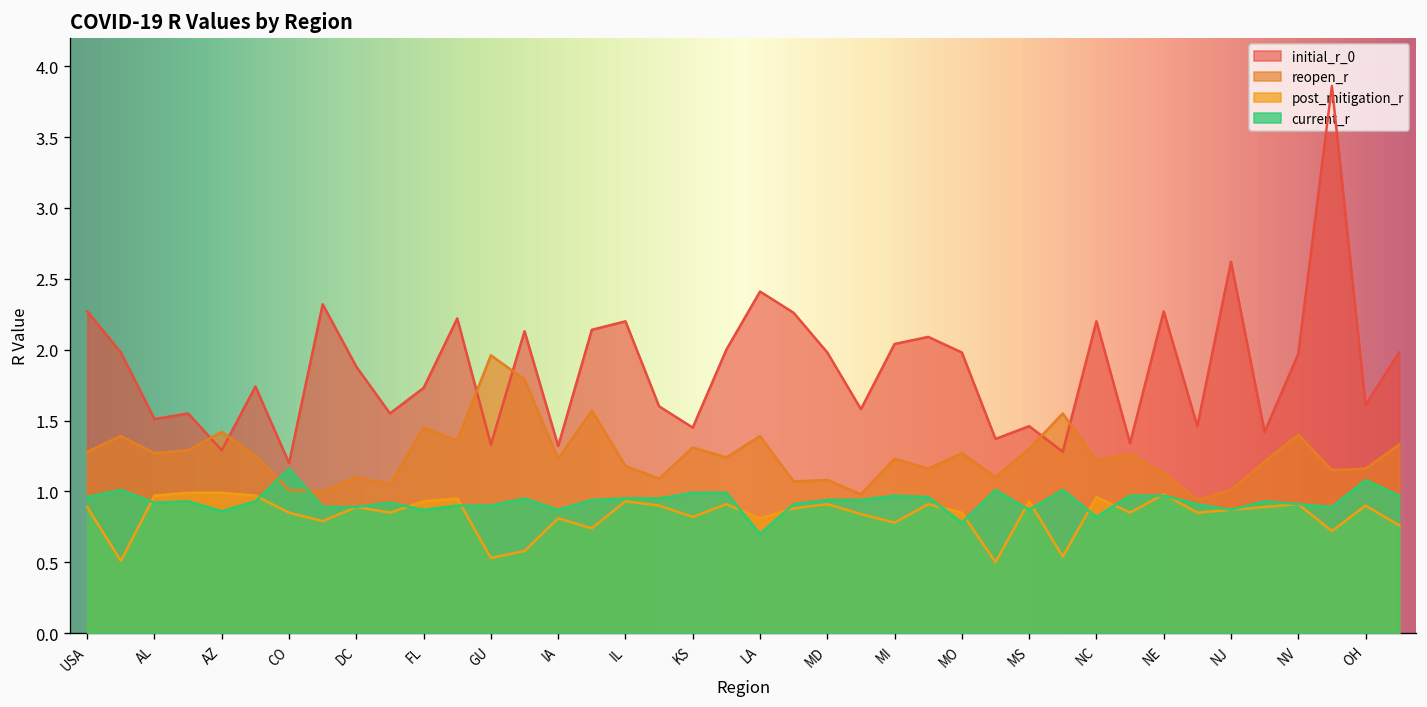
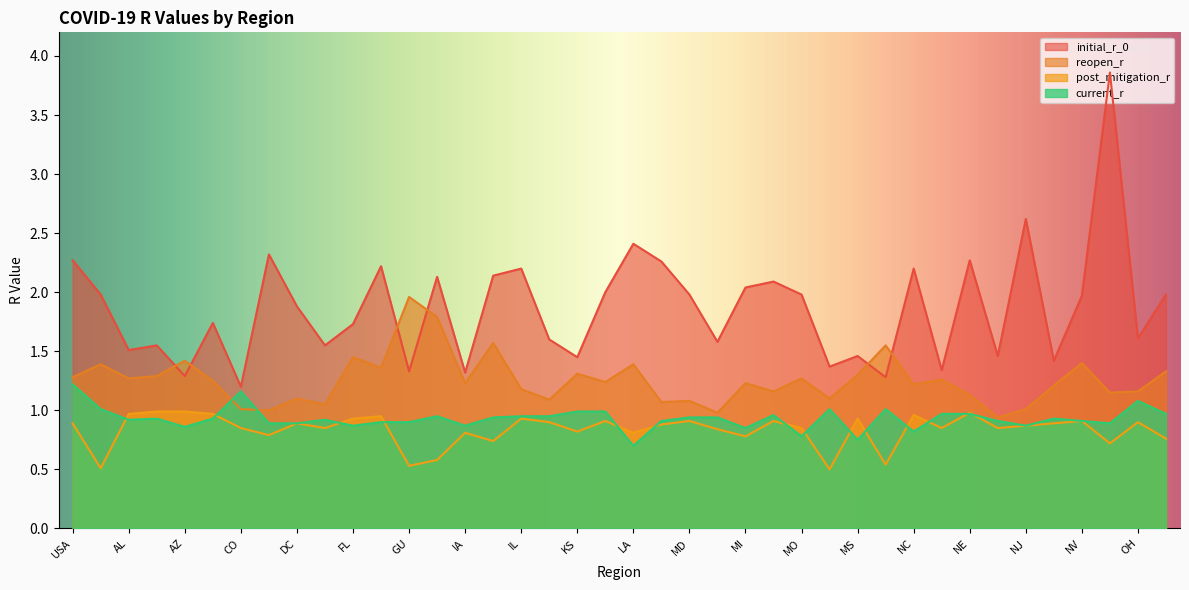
current_r, USA: 0.96 -> 1.22
current_r, MI: 0.97 -> 0.85
current_r, MS: 0.87 -> 0.75
